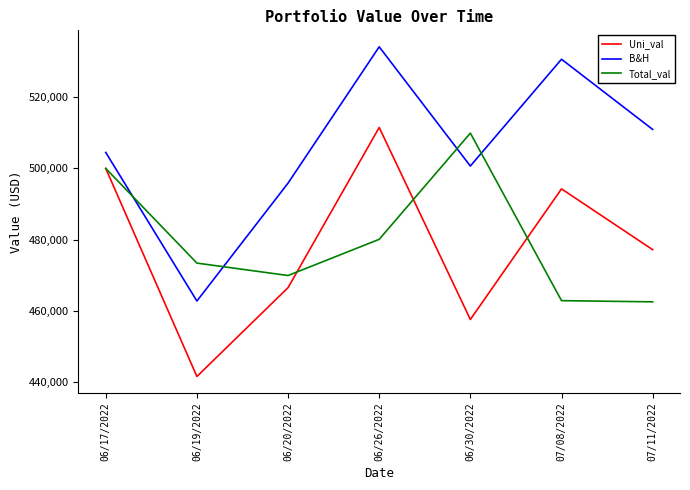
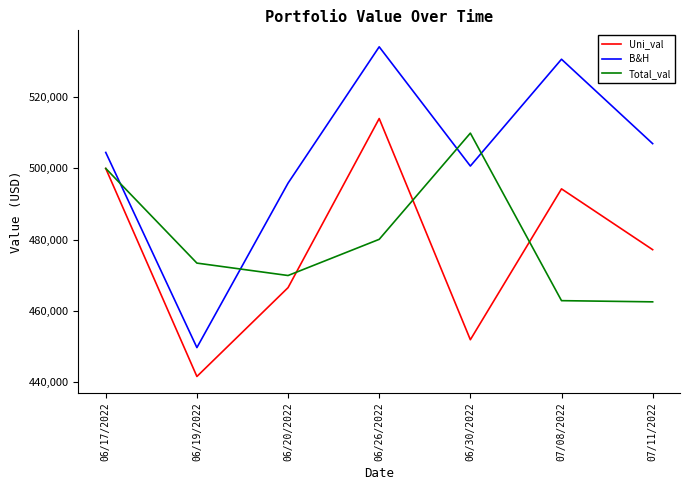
B&H, 06/19/2022: 463,000 -> 450,000
Uni_val, 06/26/2022: 512,000 -> 514,000
Uni_val, 06/30/2022: 458,000 -> 452,000
B&H, 07/11/2022: 511,000 -> 507,000
